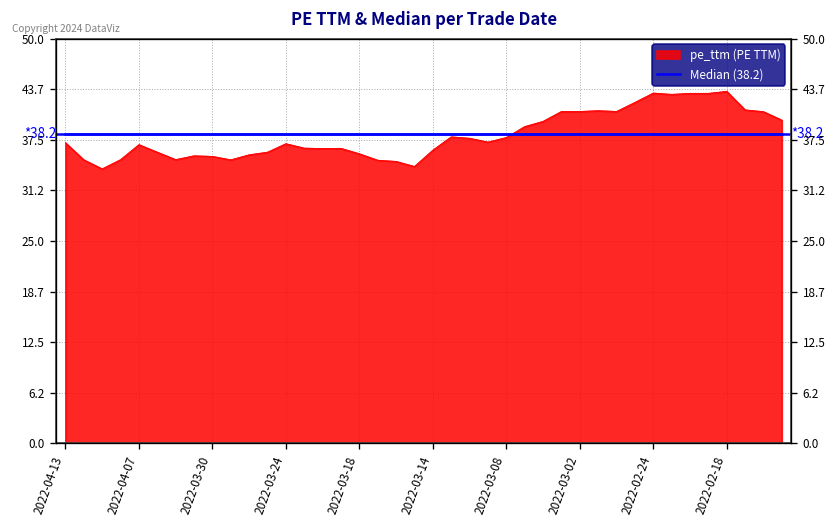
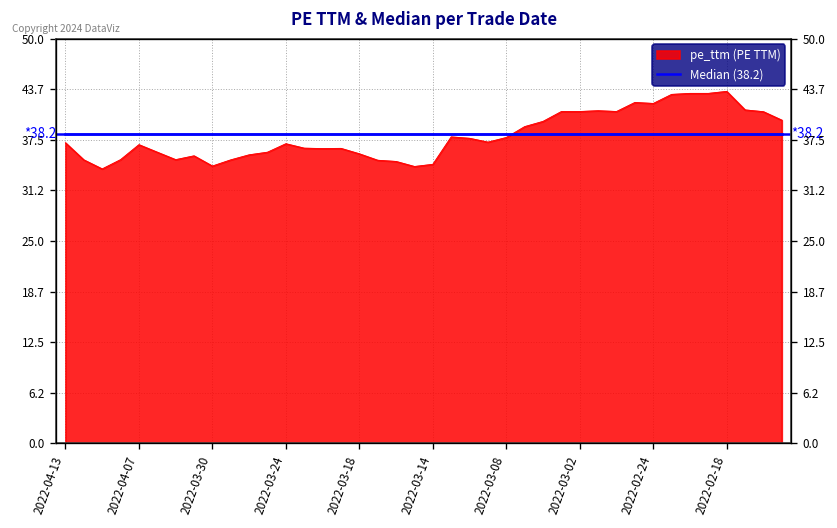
pe_ttm (PE TTM), 2022-03-30: 35 -> 34
pe_ttm (PE TTM), 2022-03-14: 36 -> 34
pe_ttm (PE TTM), 2022-02-24: 43 -> 42
